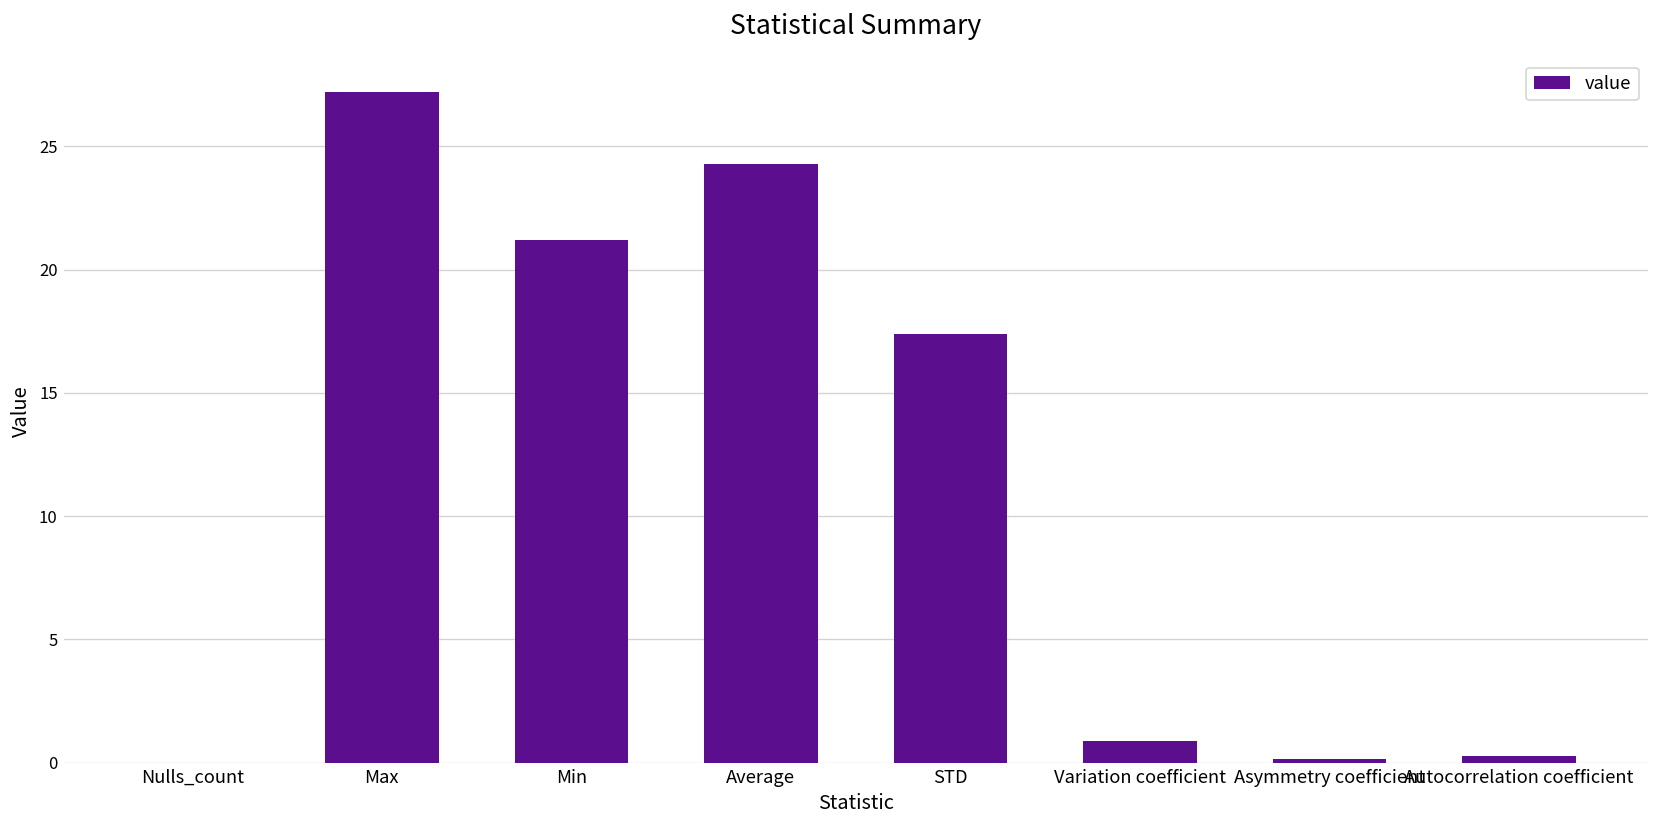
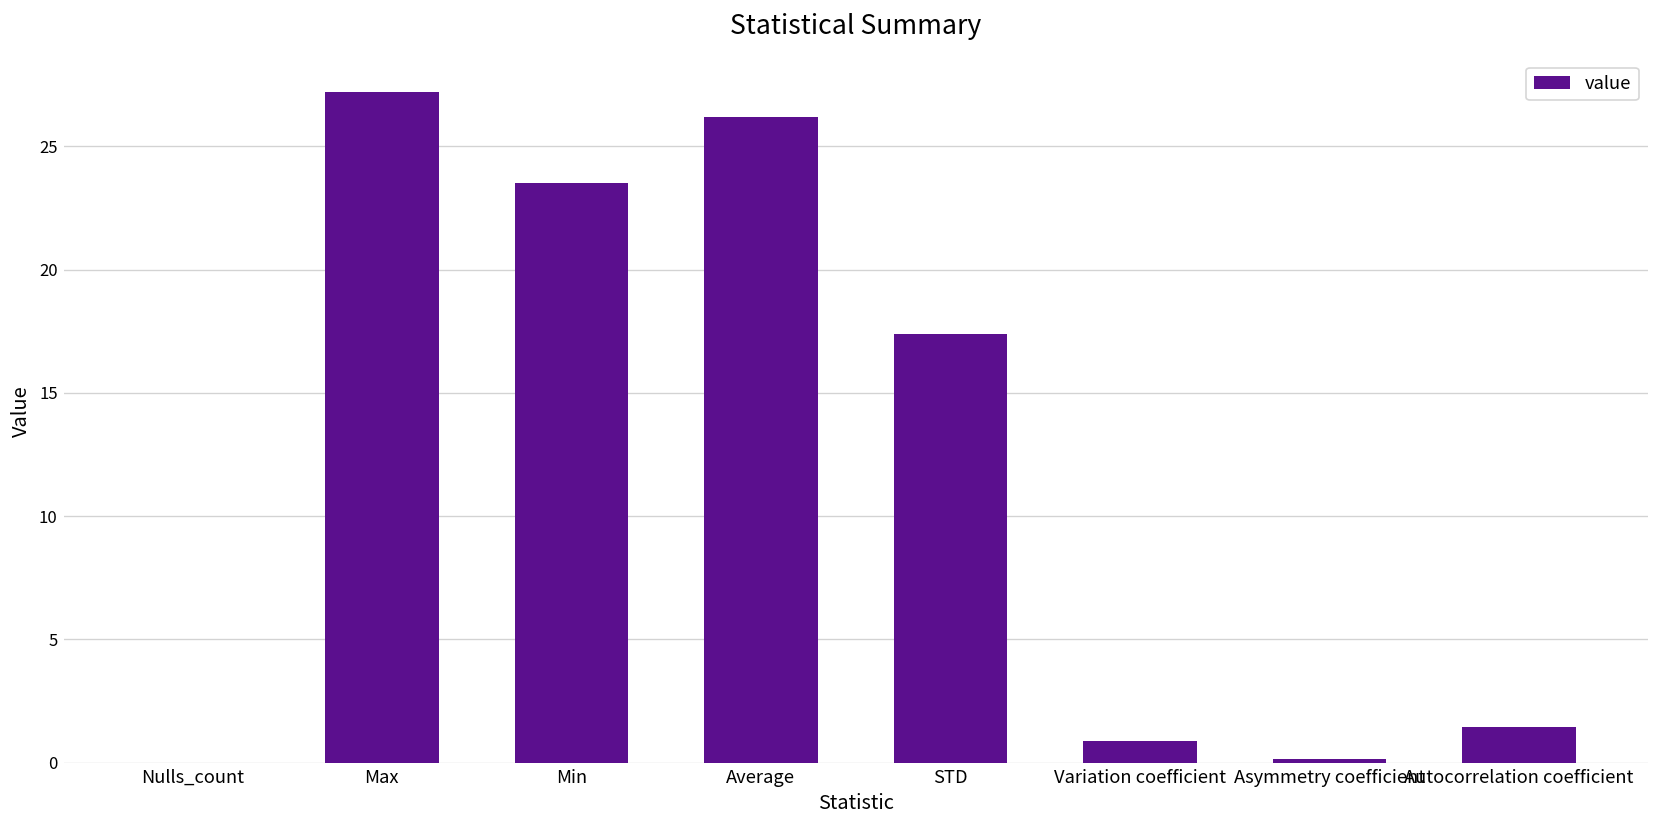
Min: 21.2 -> 23.5
Average: 24.3 -> 26.2
Autocorrelation coefficient: 0.3 -> 1.5
